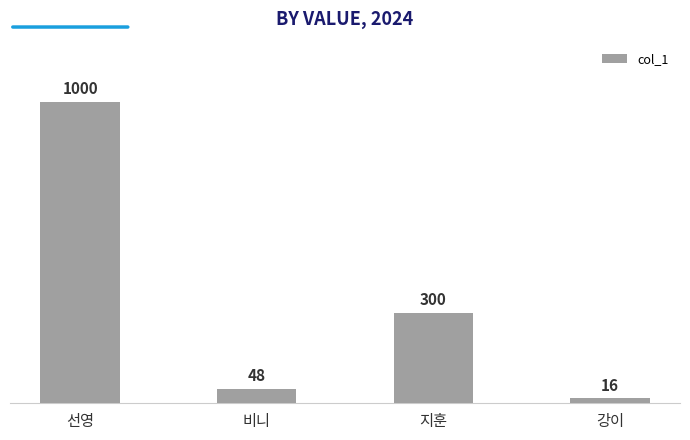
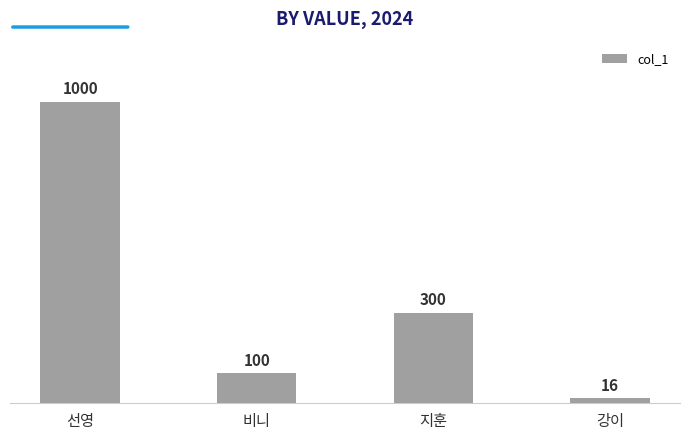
비니: 48 -> 100
